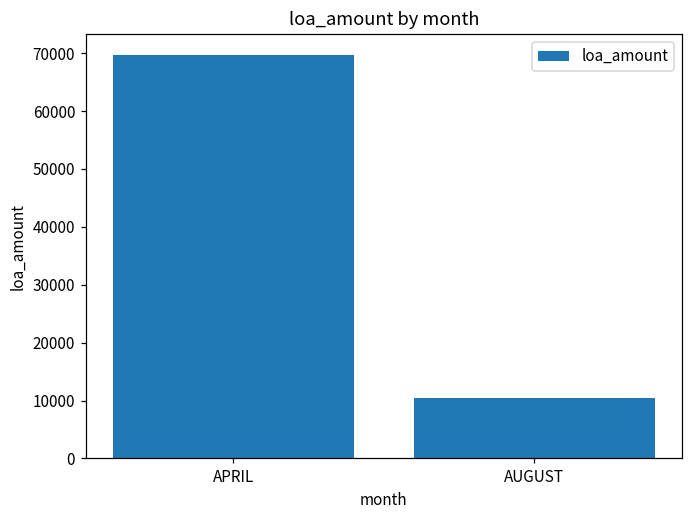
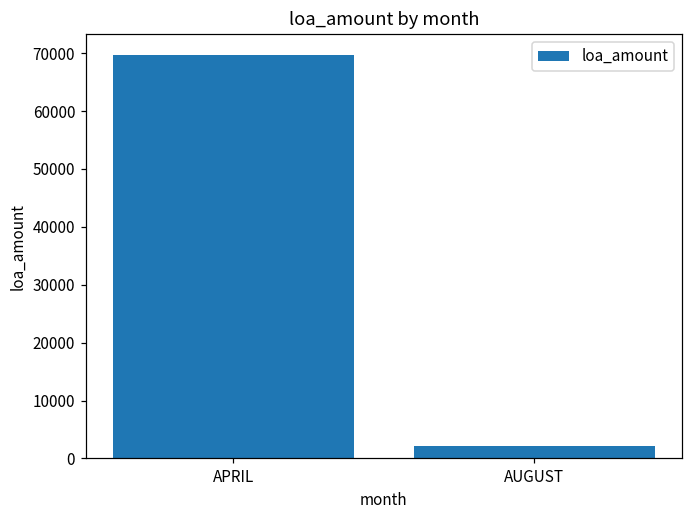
AUGUST: 10000 -> 2000
